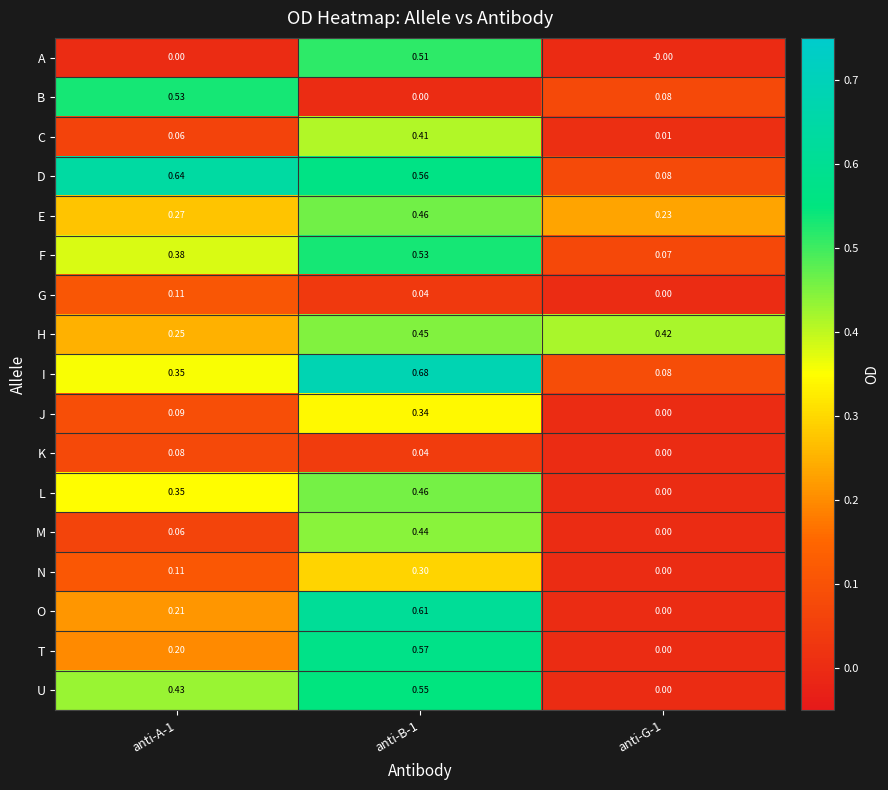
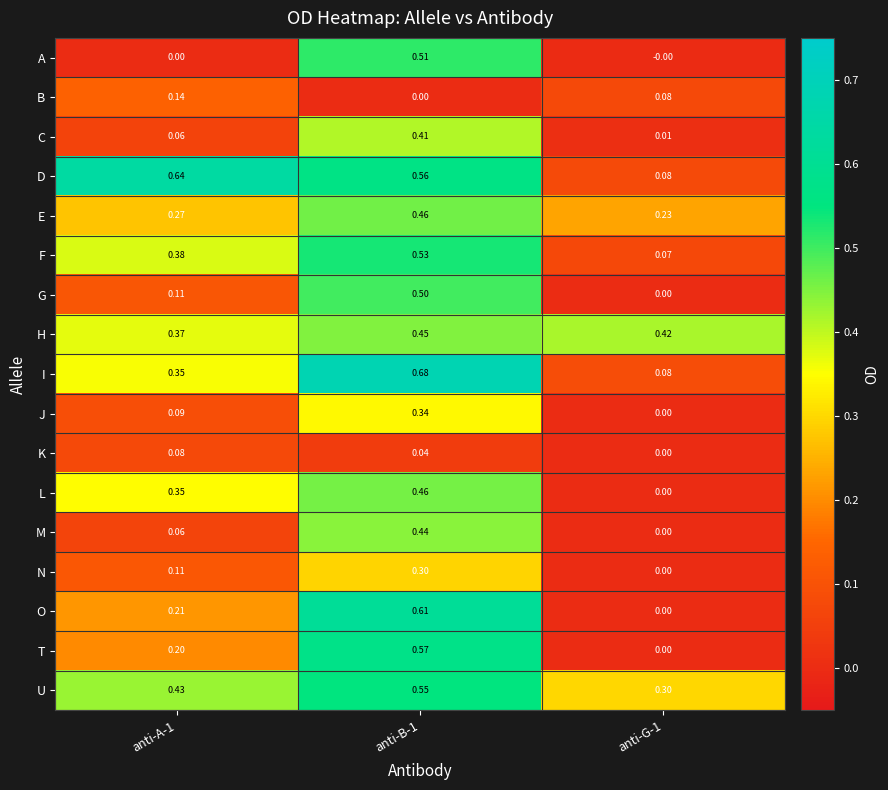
B, anti-A-1: 0.53 -> 0.14
G, anti-B-1: 0.04 -> 0.50
H, anti-A-1: 0.25 -> 0.37
U, anti-G-1: 0.00 -> 0.30
